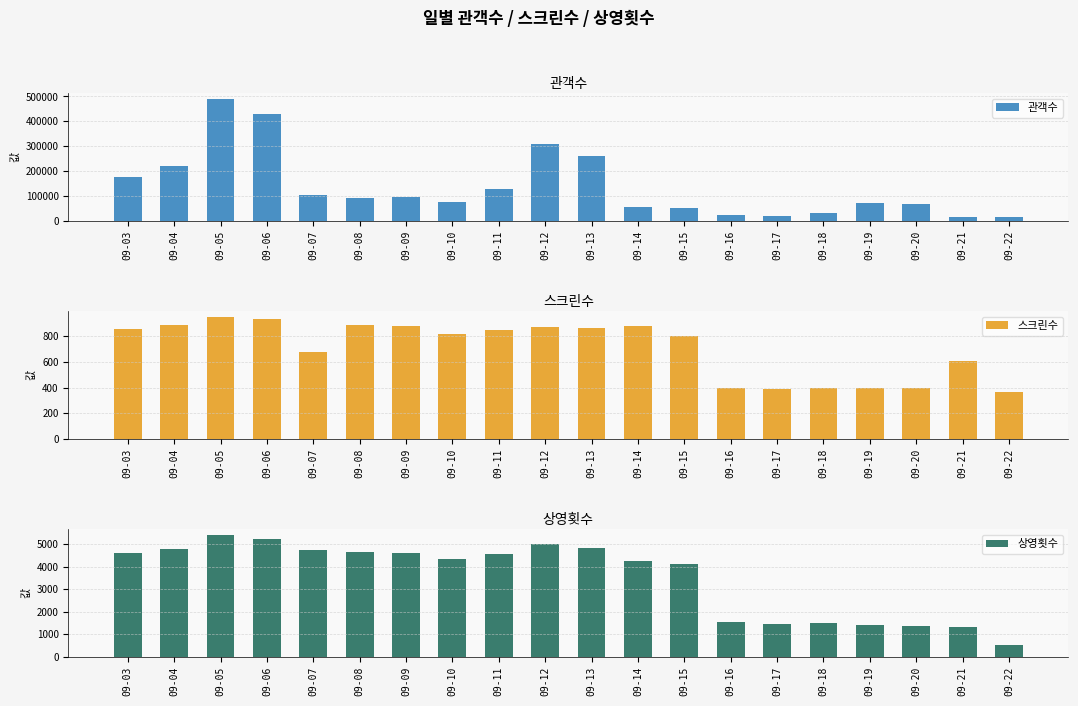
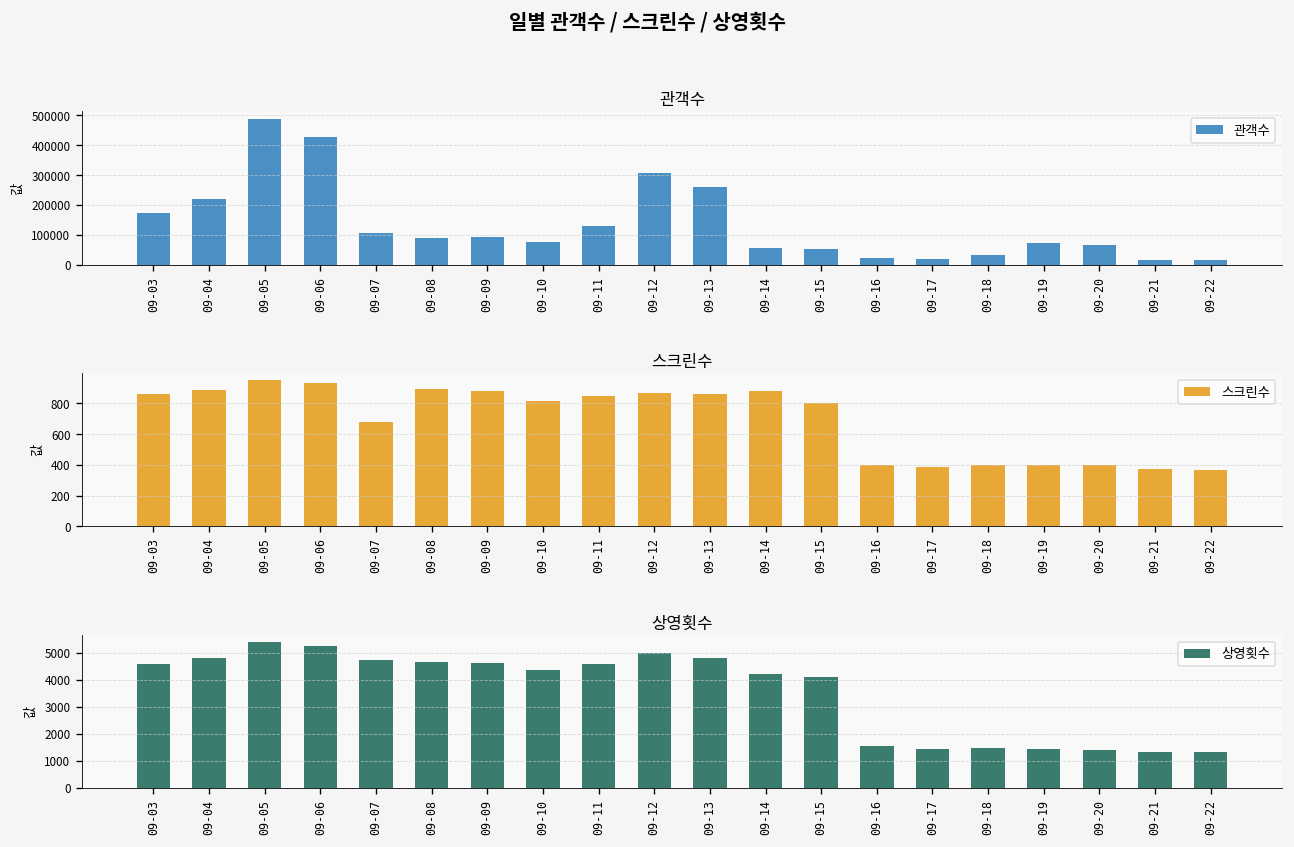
스크린수, 09-21: 610 -> 370
상영횟수, 09-22: 500 -> 1300
